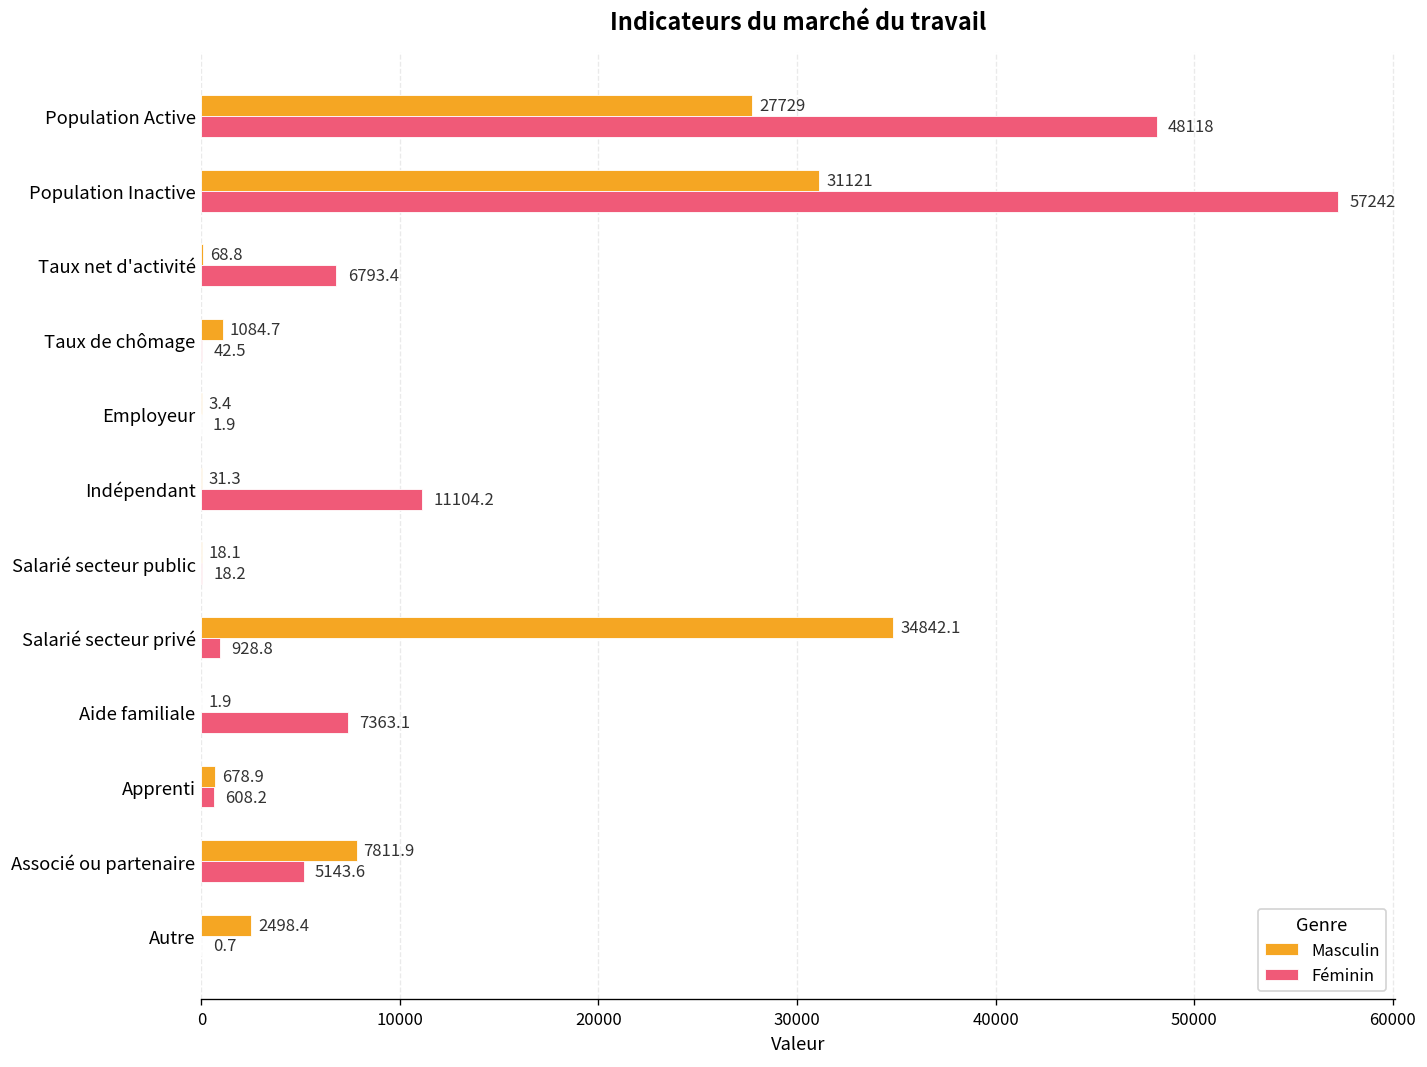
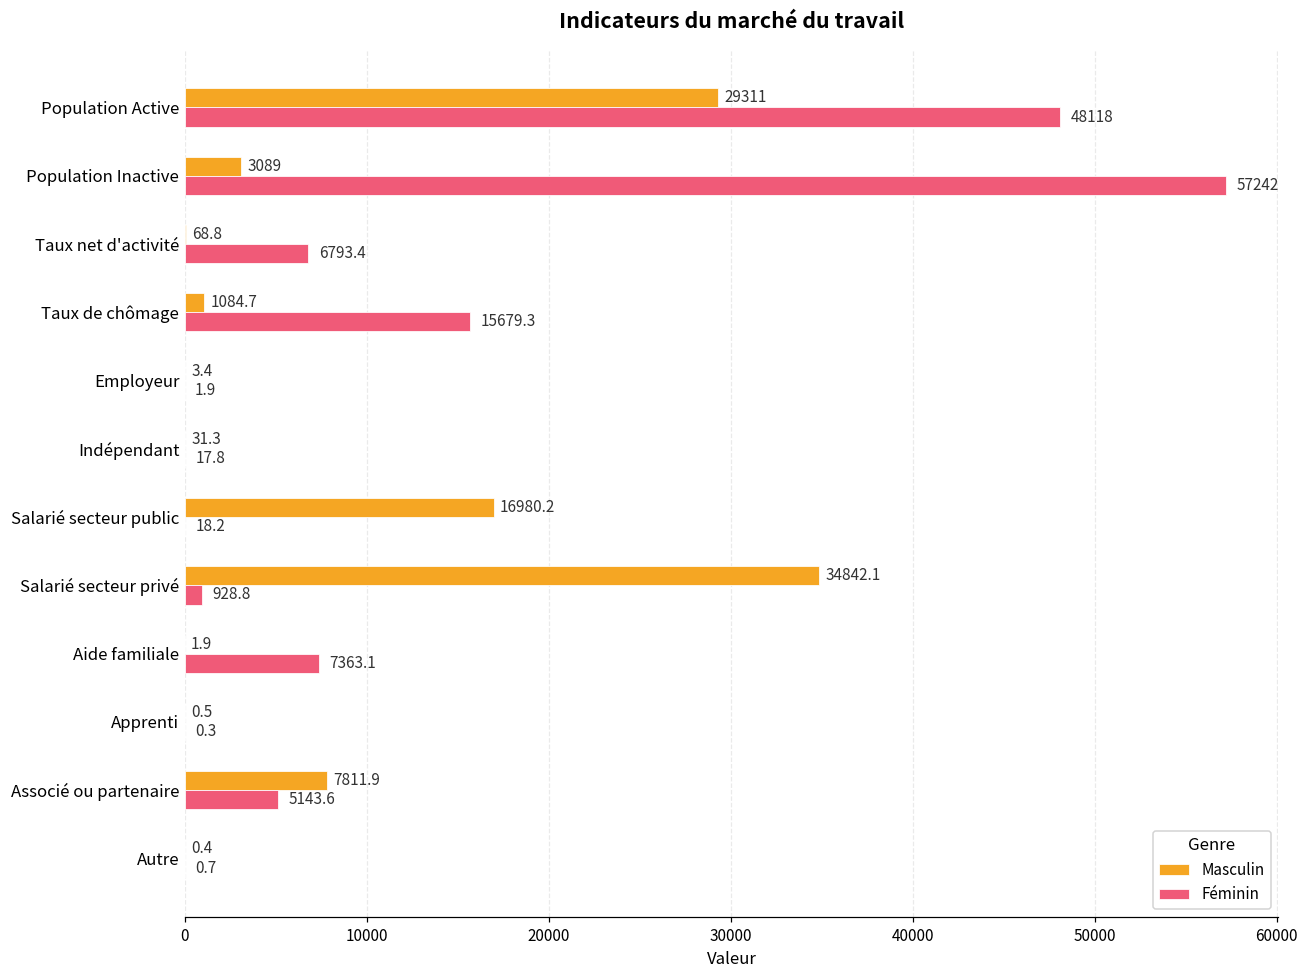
Masculin, Population Active: 27729 -> 29311
Masculin, Population Inactive: 31121 -> 3089
Féminin, Taux de chômage: 42.5 -> 15679.3
Féminin, Indépendant: 11104.2 -> 17.8
Masculin, Salarié secteur public: 18.1 -> 16980.2
Masculin, Apprenti: 678.9 -> 0.5
Féminin, Apprenti: 608.2 -> 0.3
Masculin, Autre: 2498.4 -> 0.4
